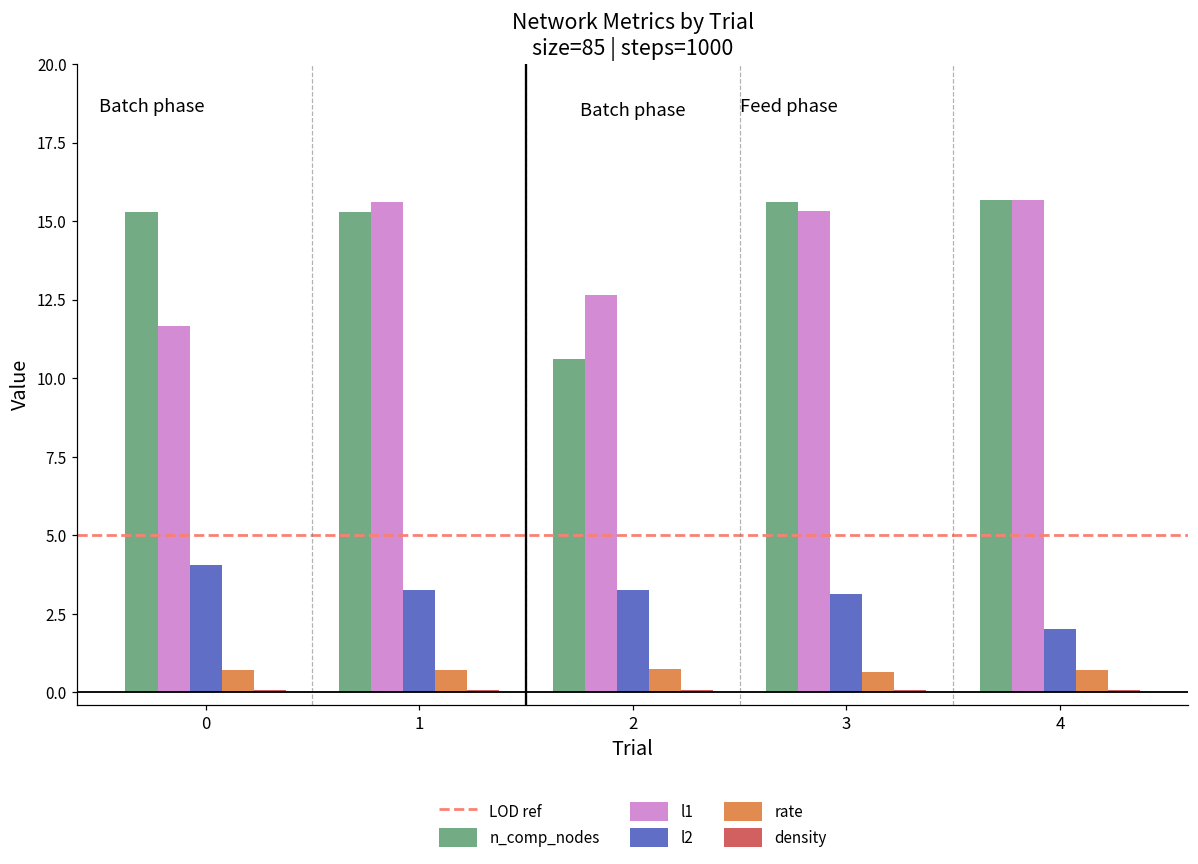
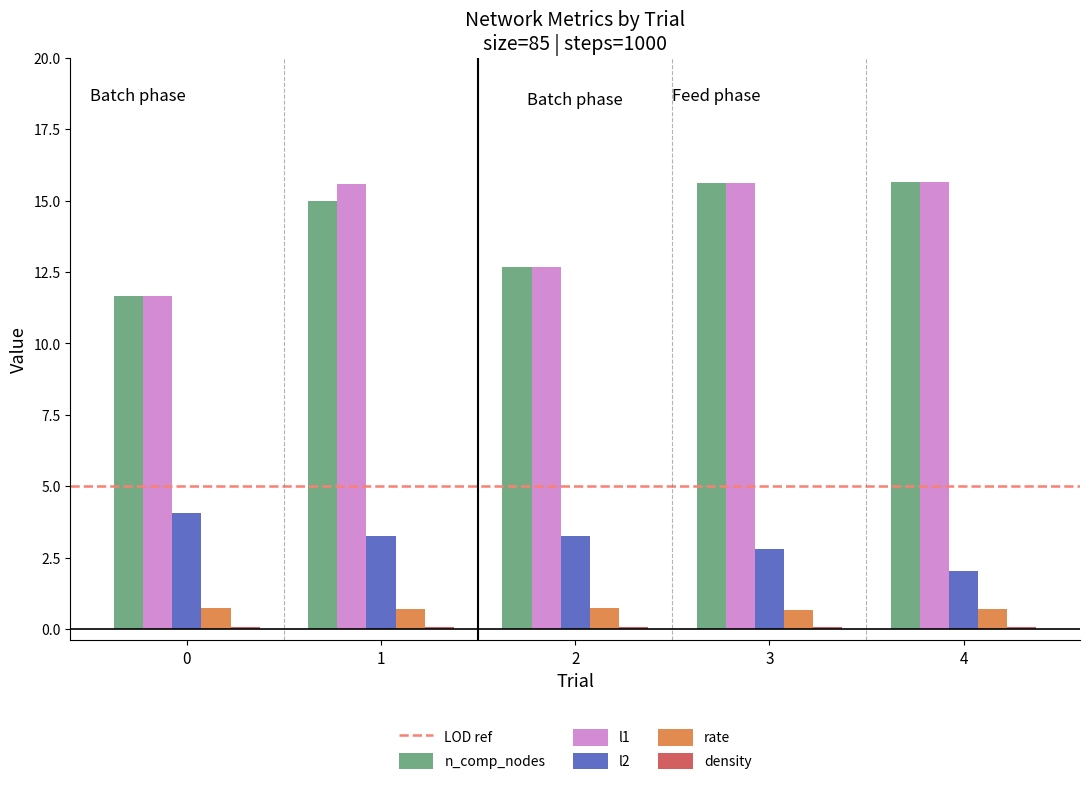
n_comp_nodes, 0: 15.3 -> 11.7
n_comp_nodes, 1: 15.3 -> 15.0
n_comp_nodes, 2: 10.6 -> 12.7
l1, 3: 15.3 -> 15.6
l2, 3: 3.1 -> 2.8
